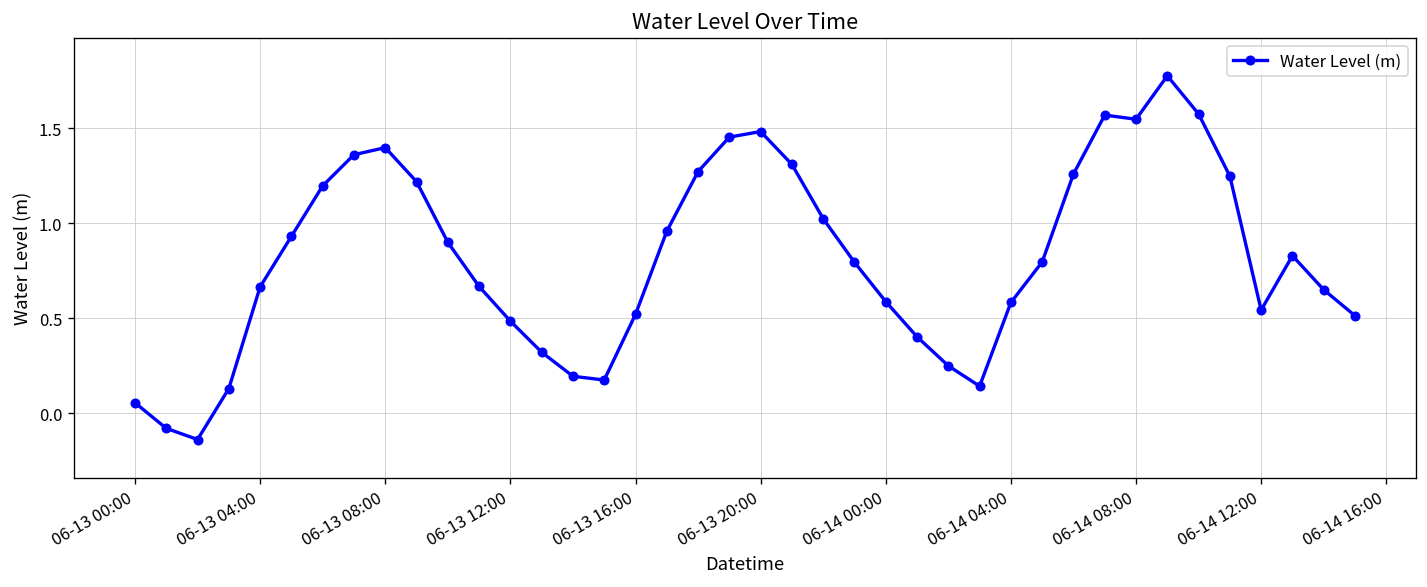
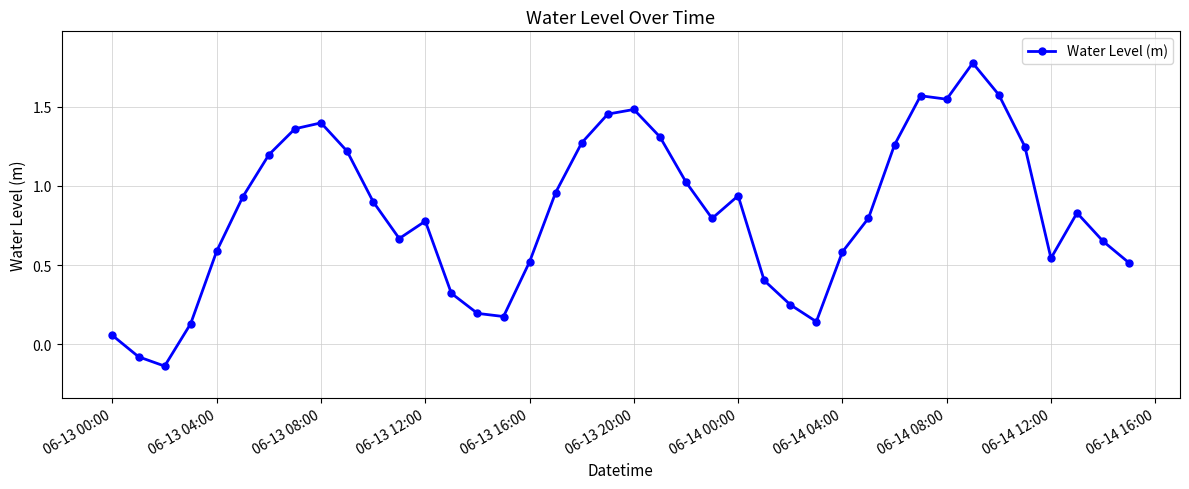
06-13 04:00: 0.67 -> 0.59
06-13 12:00: 0.49 -> 0.78
06-14 00:00: 0.59 -> 0.94
